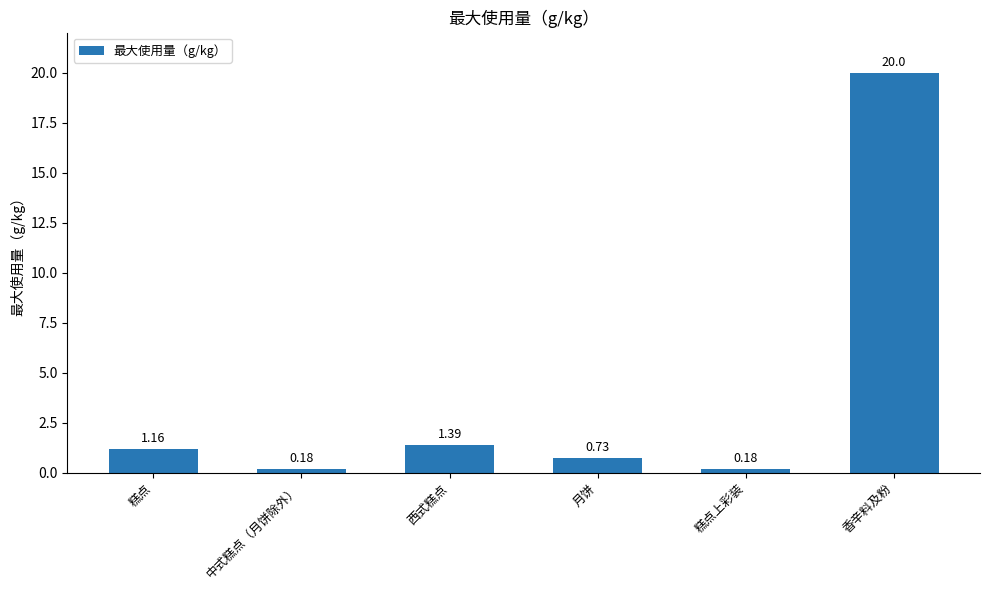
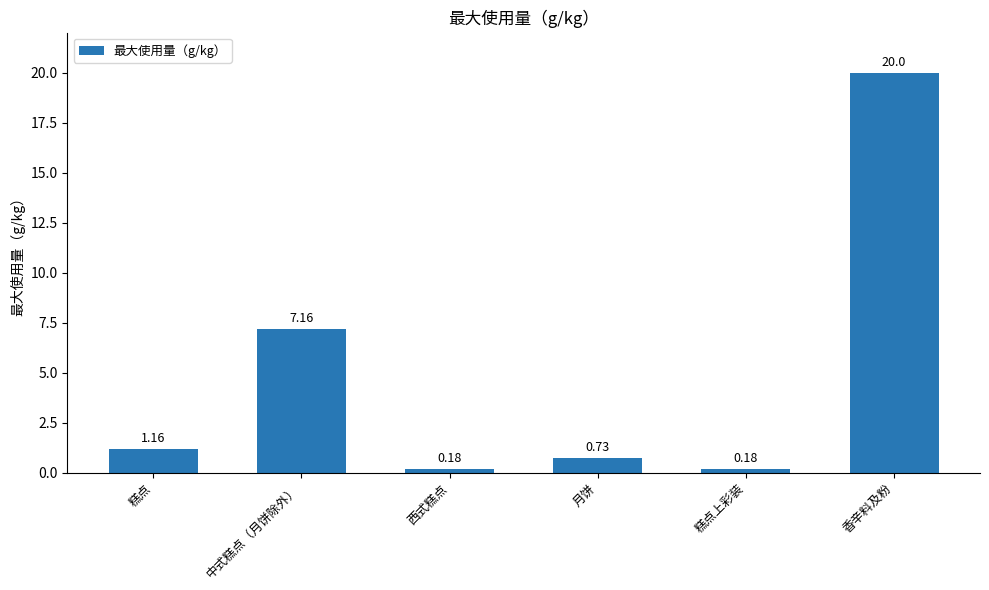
中式糕点（月饼除外）: 0.18 -> 7.16
西式糕点: 1.39 -> 0.18
